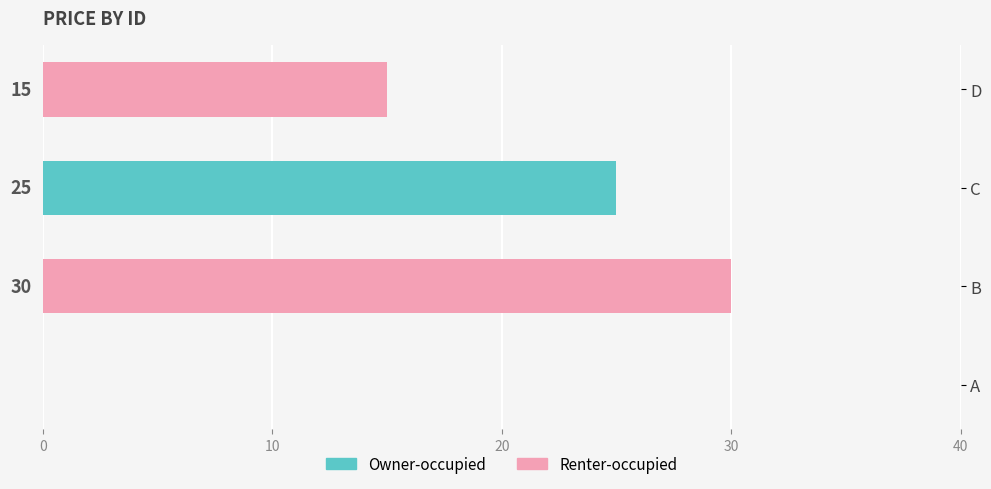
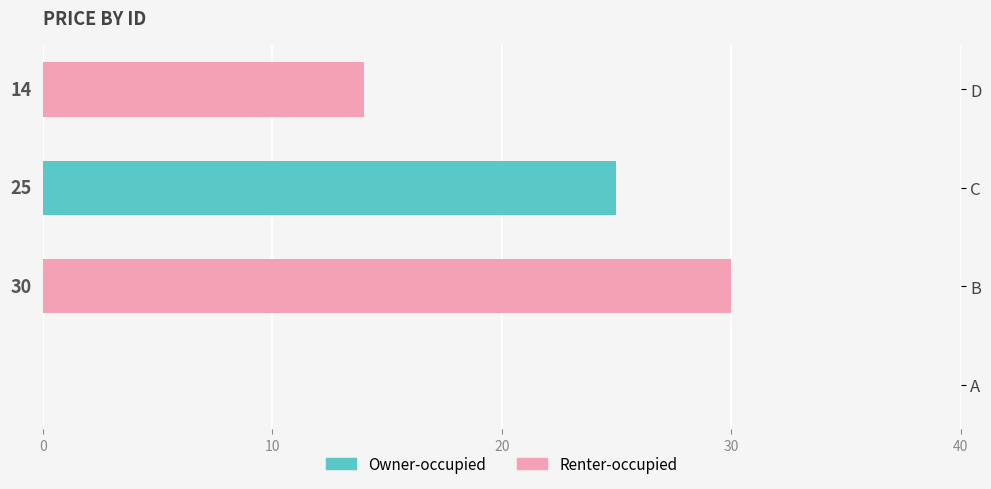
D: 15 -> 14
